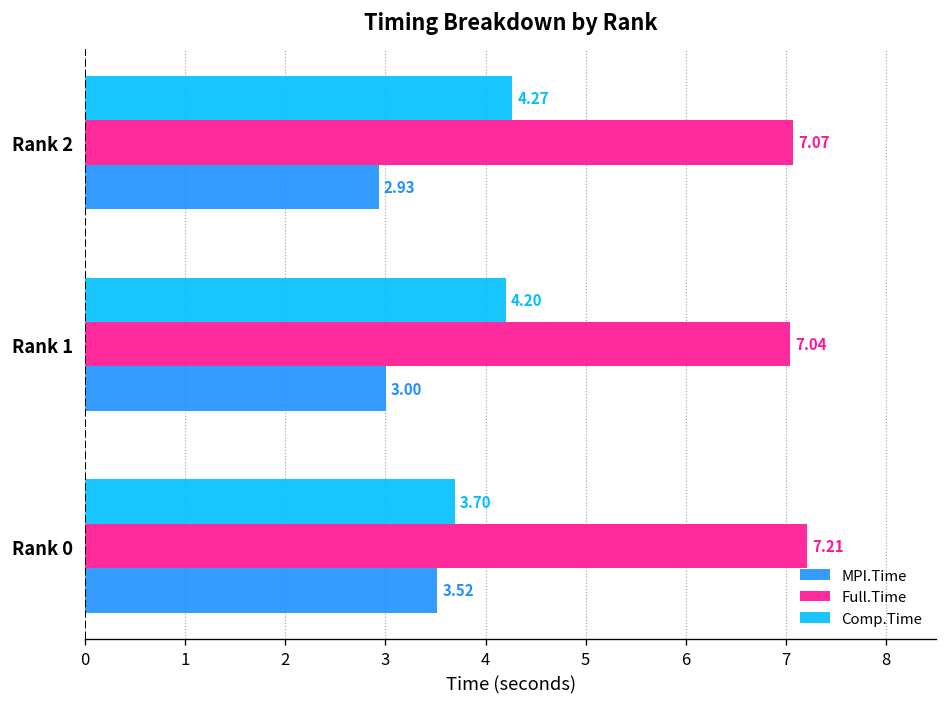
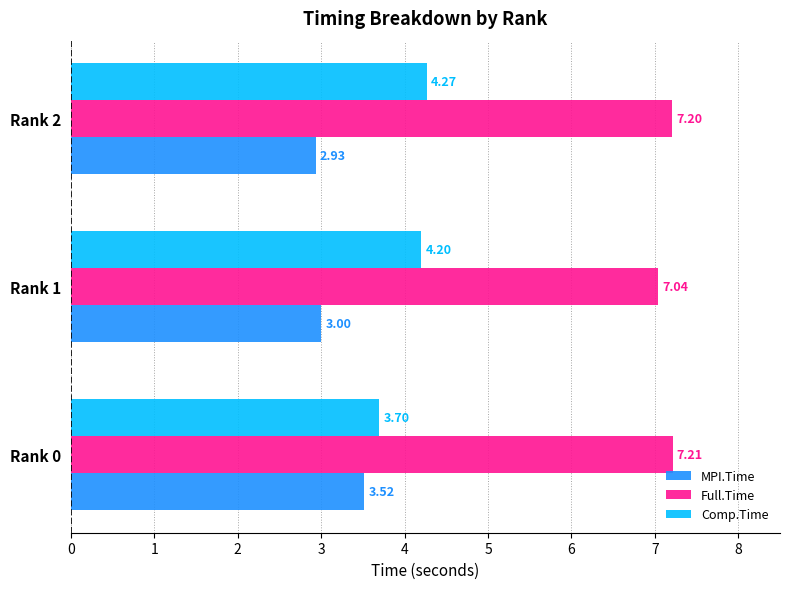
Full.Time, Rank 2: 7.07 -> 7.20
